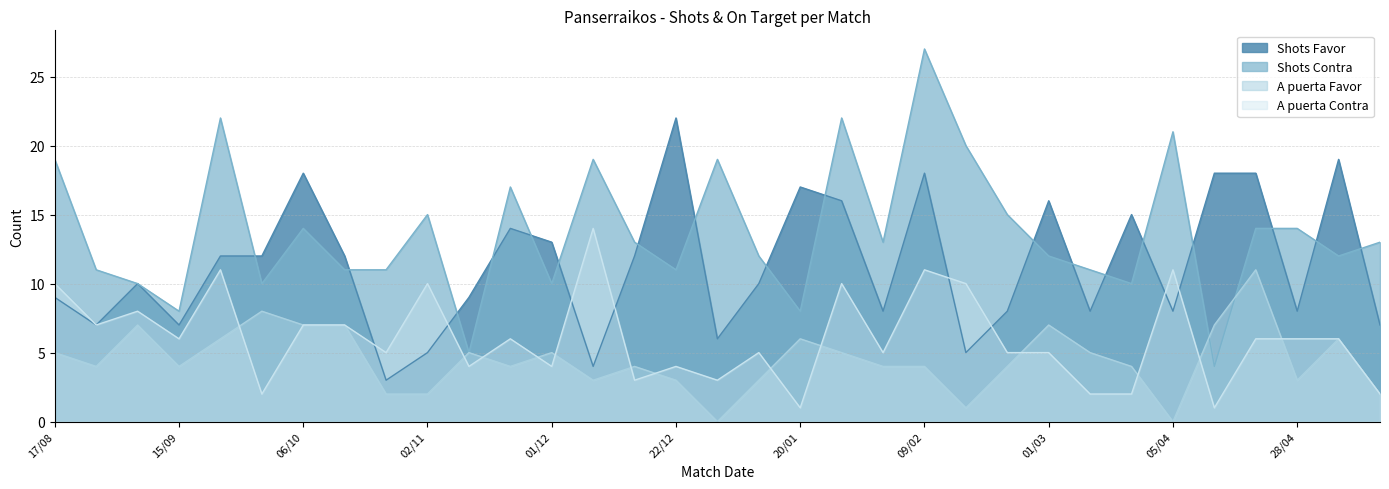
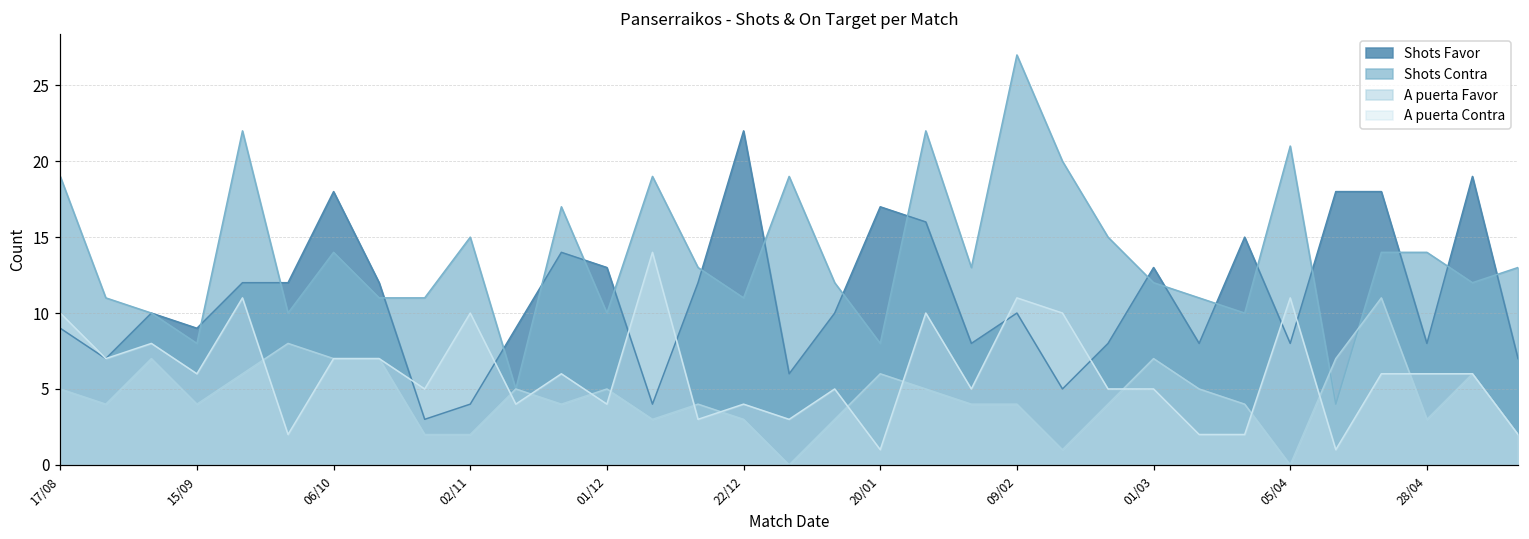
Shots Favor, 15/09: 7 -> 9
Shots Favor, 02/11: 5 -> 4
Shots Favor, 09/02: 18 -> 10
Shots Favor, 01/03: 16 -> 13
